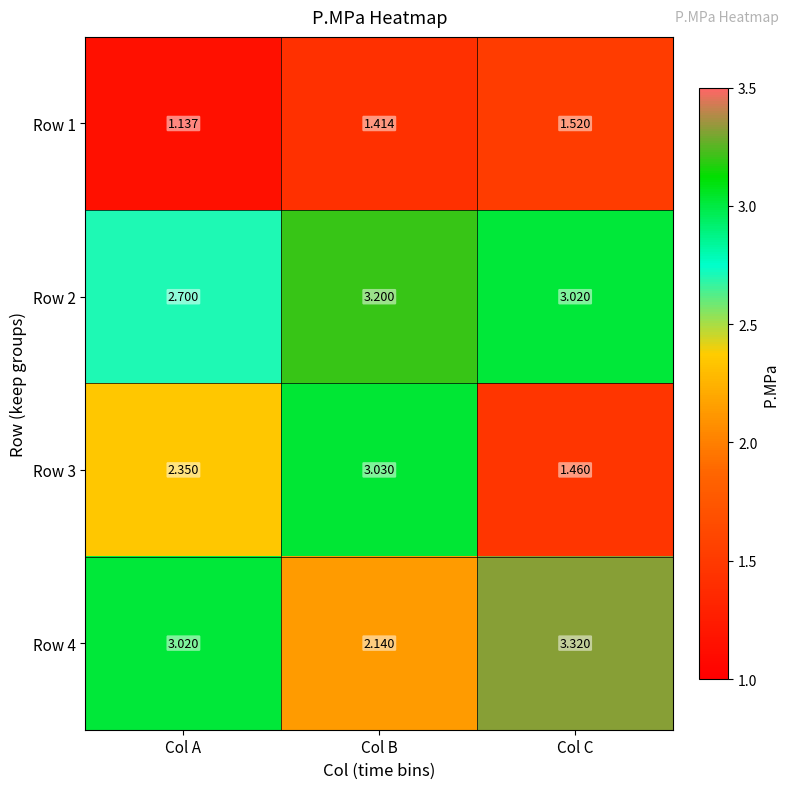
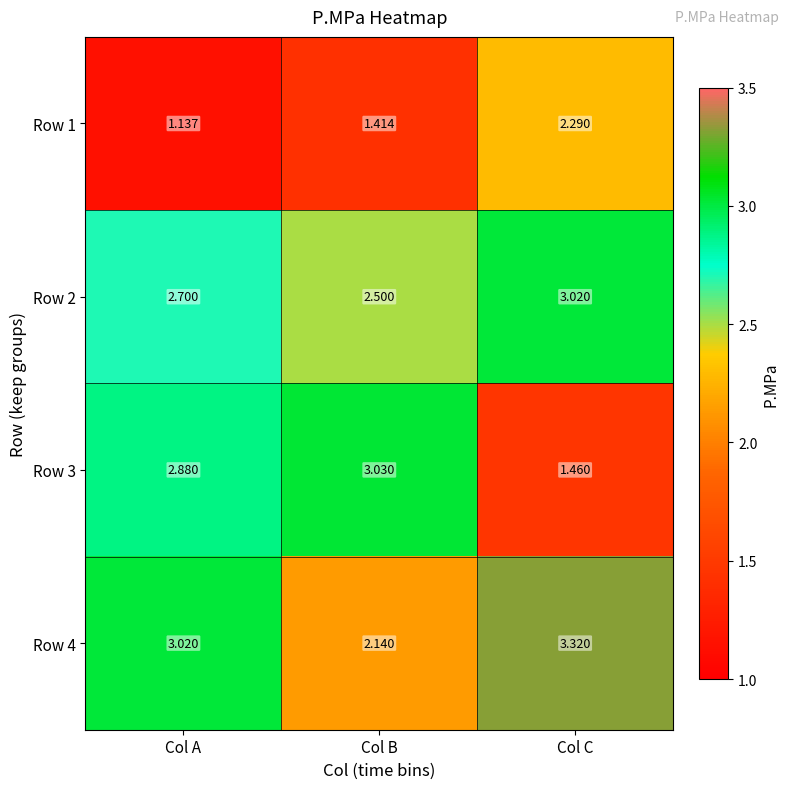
Row 1, Col C: 1.520 -> 2.290
Row 2, Col B: 3.200 -> 2.500
Row 3, Col A: 2.350 -> 2.880
